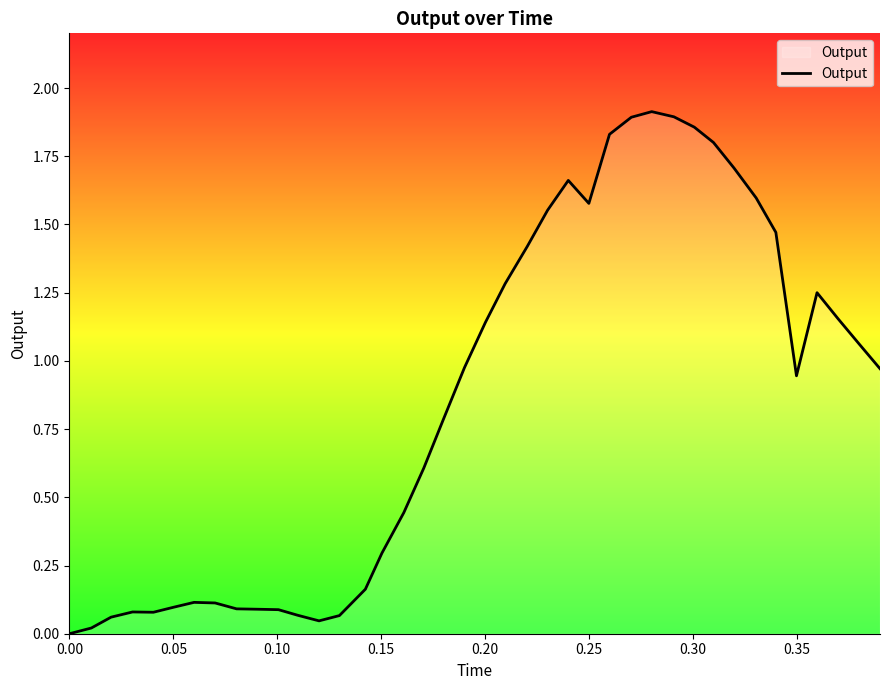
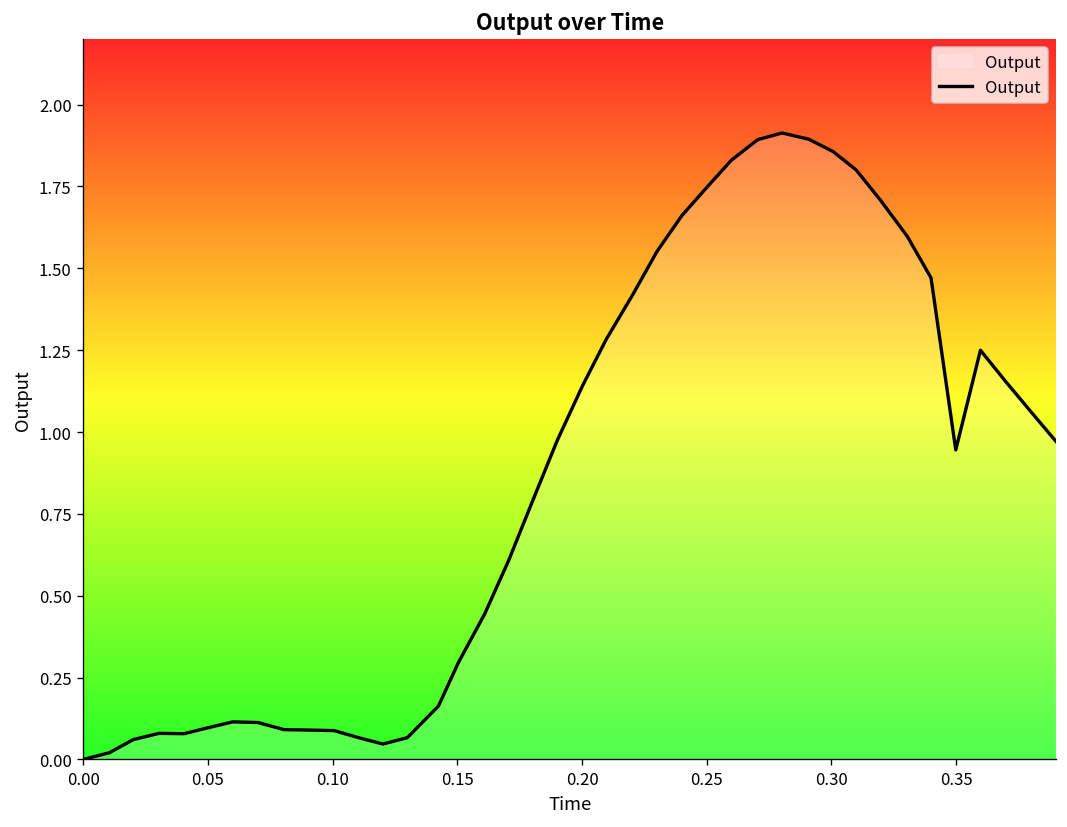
0.25: 1.58 -> 1.75
